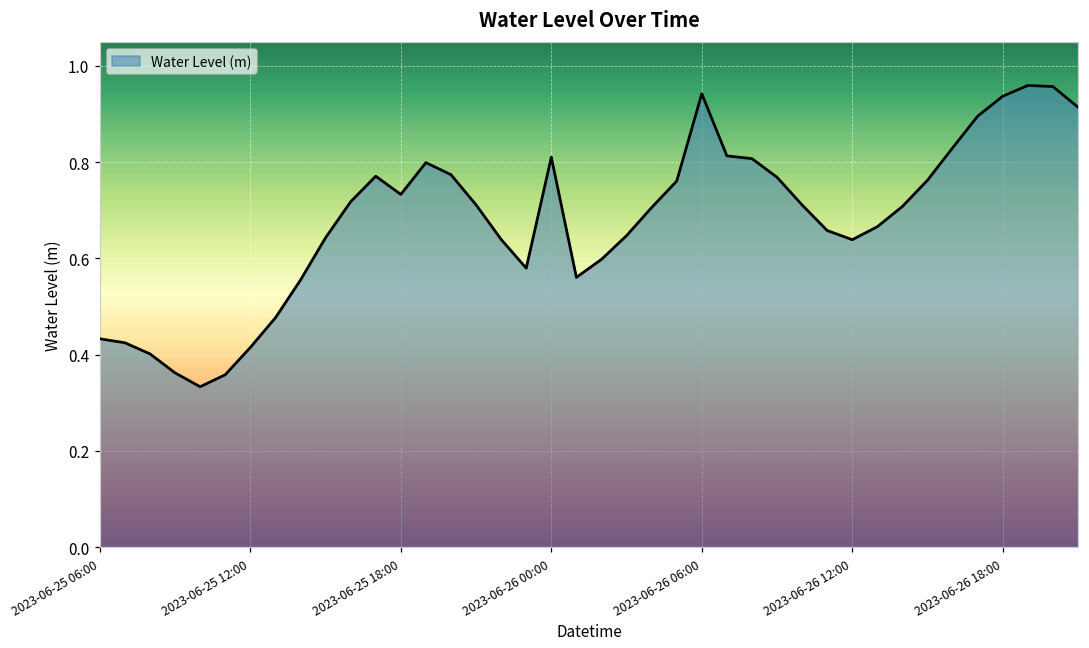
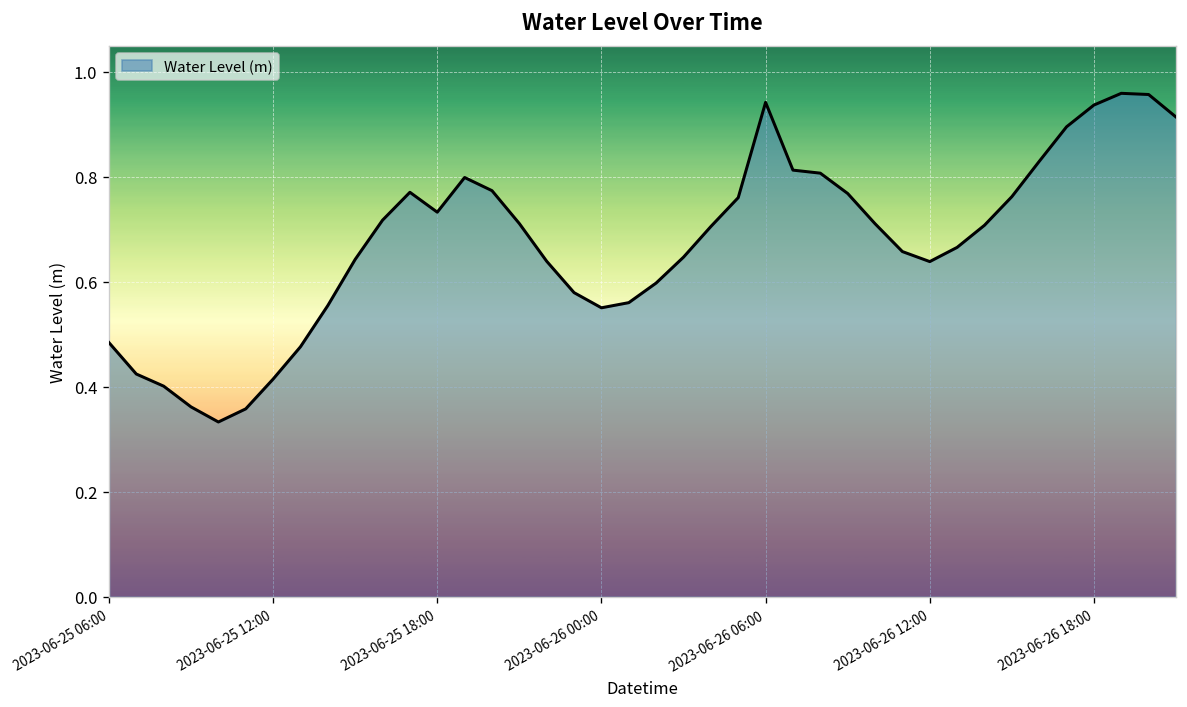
2023-06-25 06:00: 0.43 -> 0.48
2023-06-26 00:00: 0.81 -> 0.55
